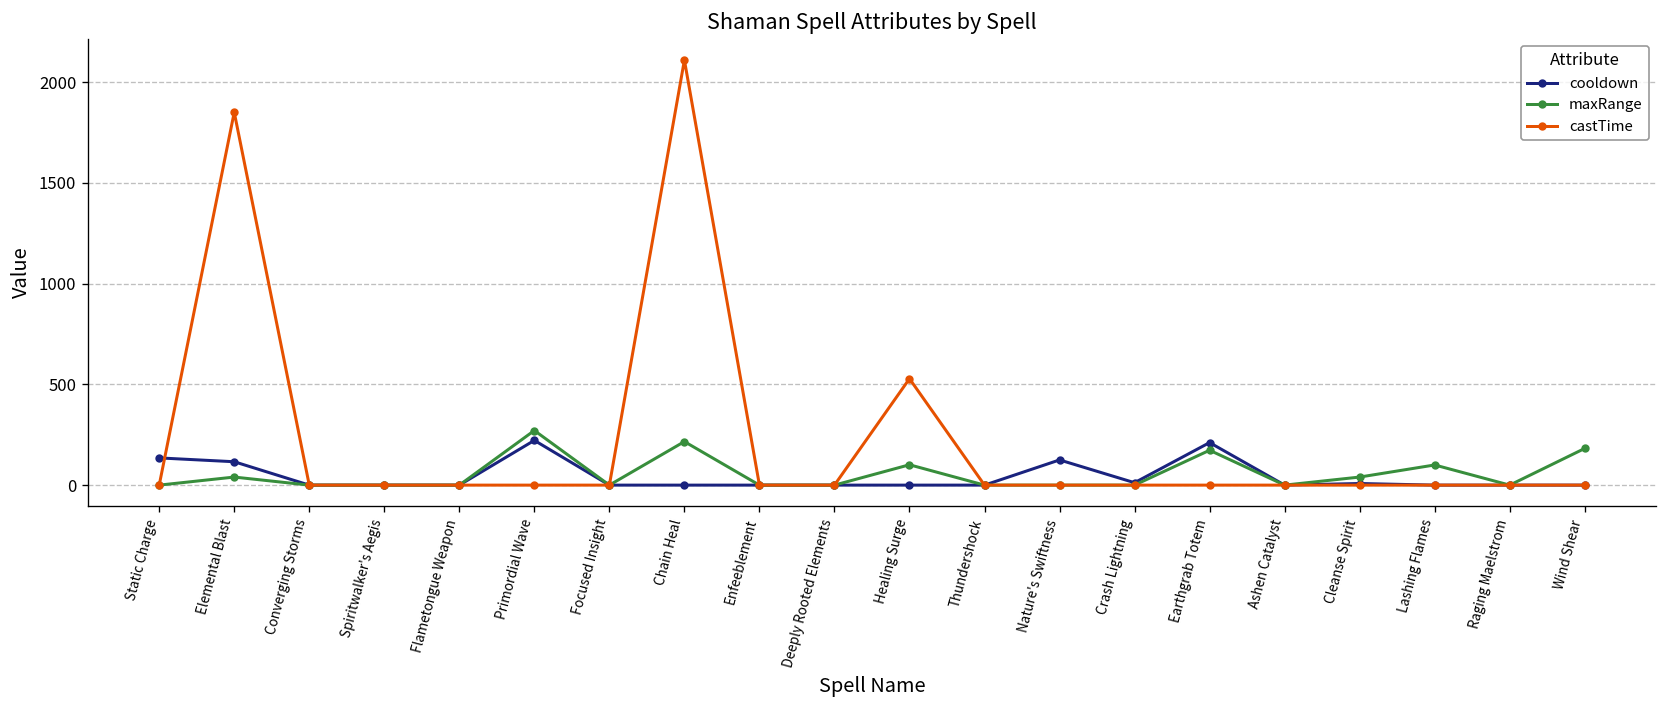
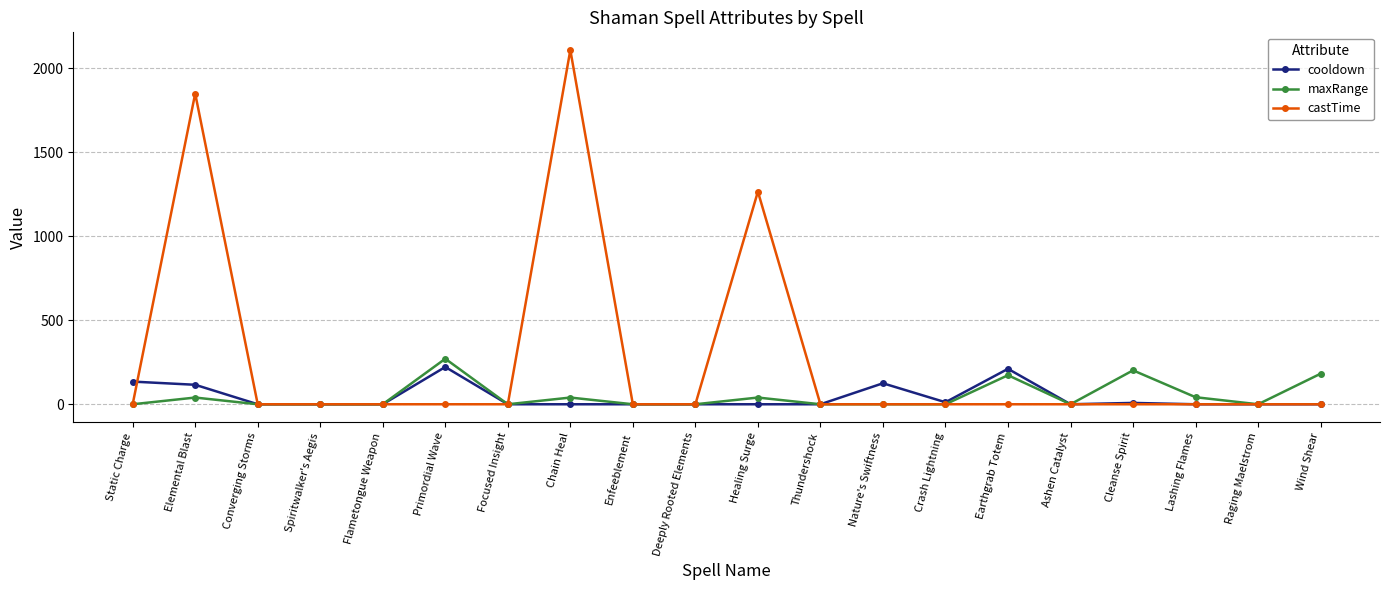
maxRange, Chain Heal: 220 -> 40
maxRange, Healing Surge: 100 -> 40
castTime, Healing Surge: 530 -> 1270
maxRange, Cleanse Spirit: 40 -> 200
maxRange, Lashing Flames: 100 -> 40
